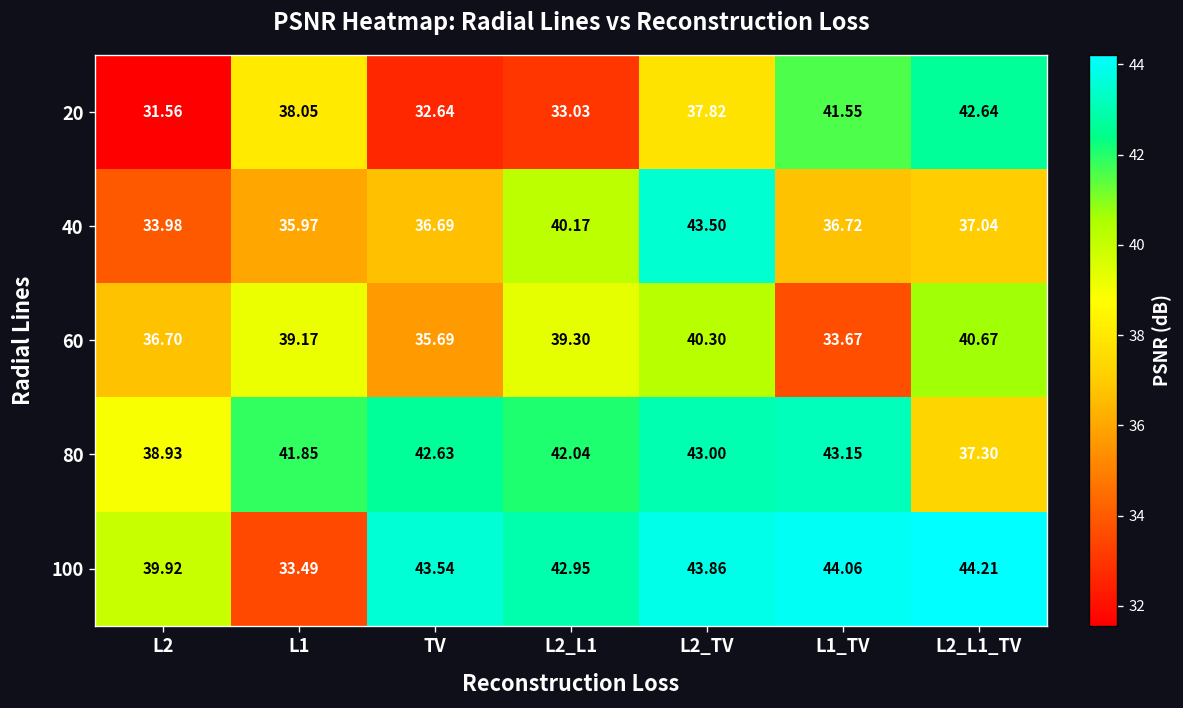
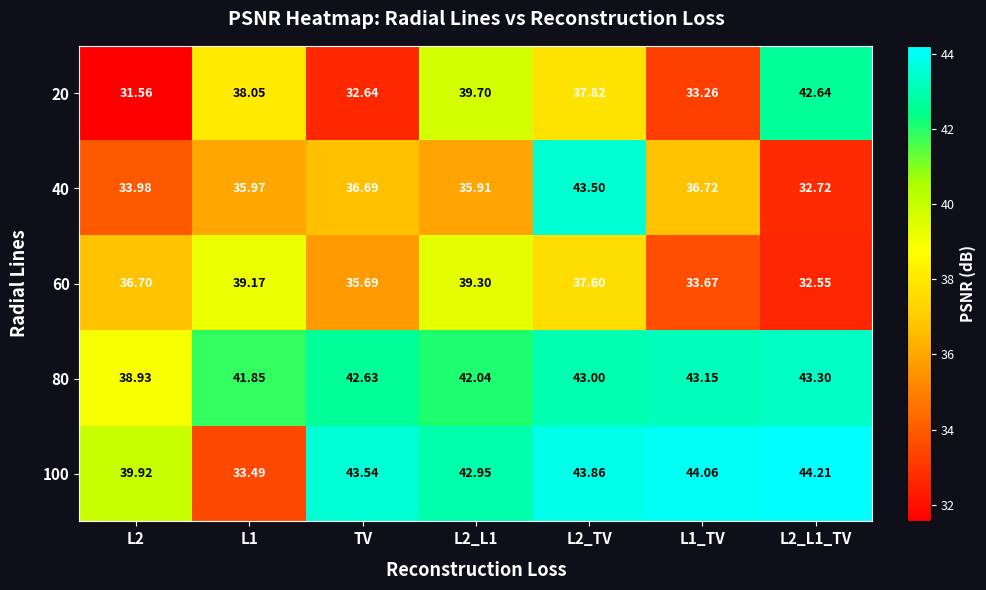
20, L2_L1: 33.03 -> 39.70
20, L1_TV: 41.55 -> 33.26
40, L2_L1: 40.17 -> 35.91
40, L2_L1_TV: 37.04 -> 32.72
60, L2_TV: 40.30 -> 37.60
60, L2_L1_TV: 40.67 -> 32.55
80, L2_L1_TV: 37.30 -> 43.30
